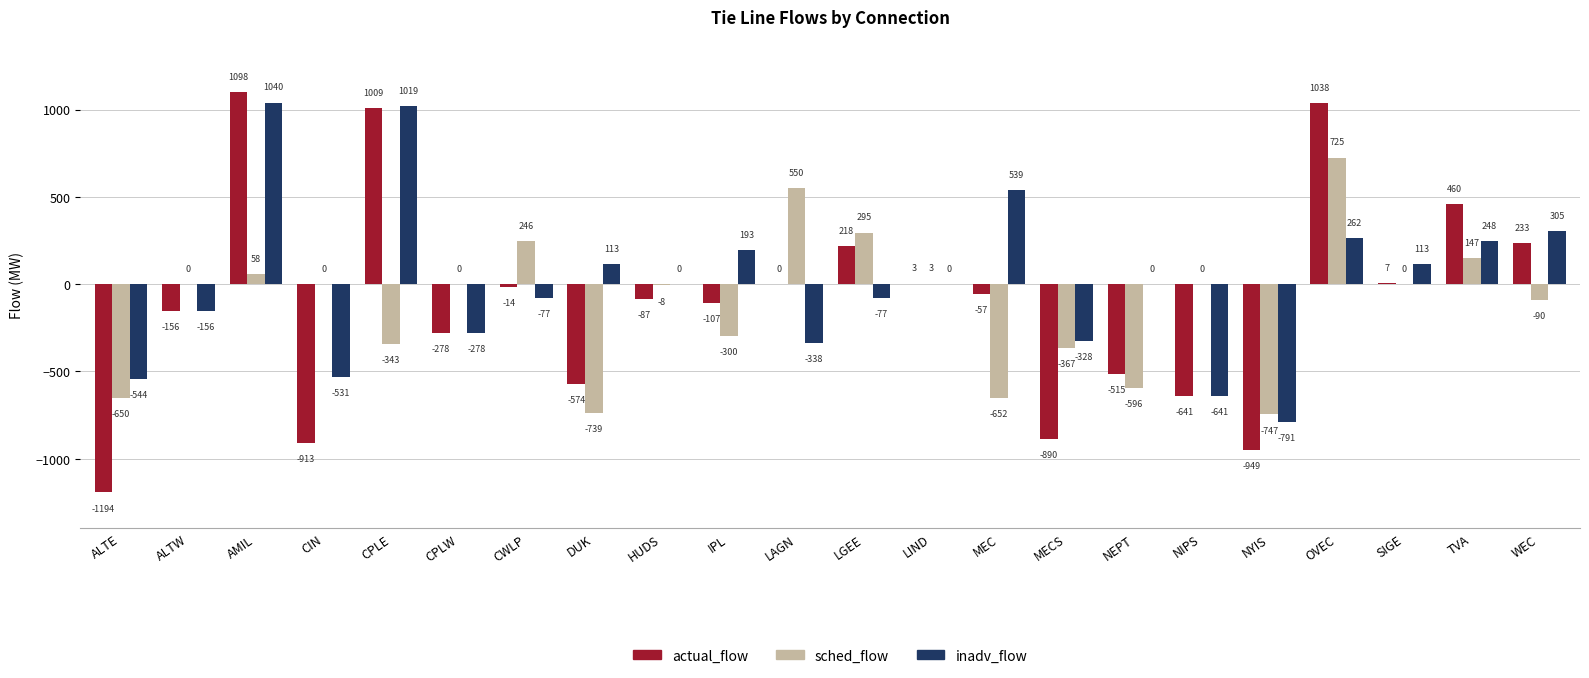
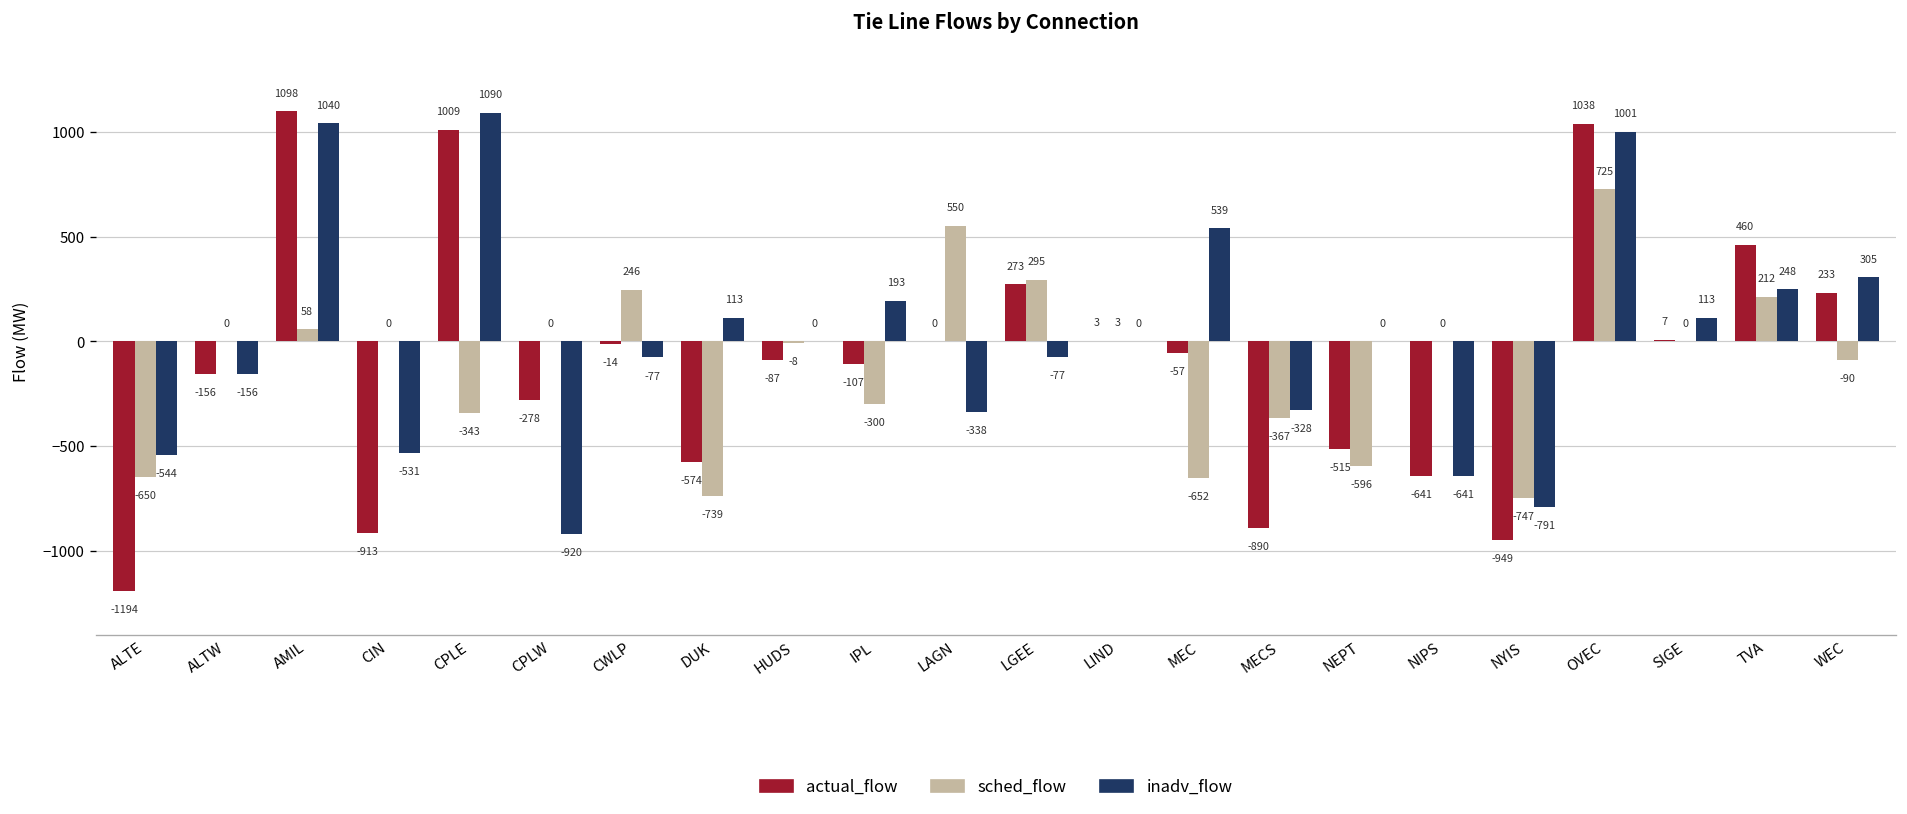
inadv_flow, CPLE: 1019 -> 1090
inadv_flow, CPLW: -278 -> -920
actual_flow, LGEE: 218 -> 273
inadv_flow, OVEC: 262 -> 1001
sched_flow, TVA: 147 -> 212
